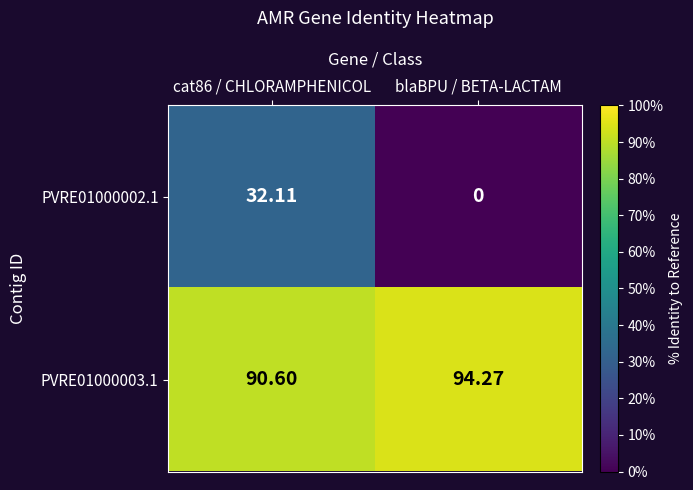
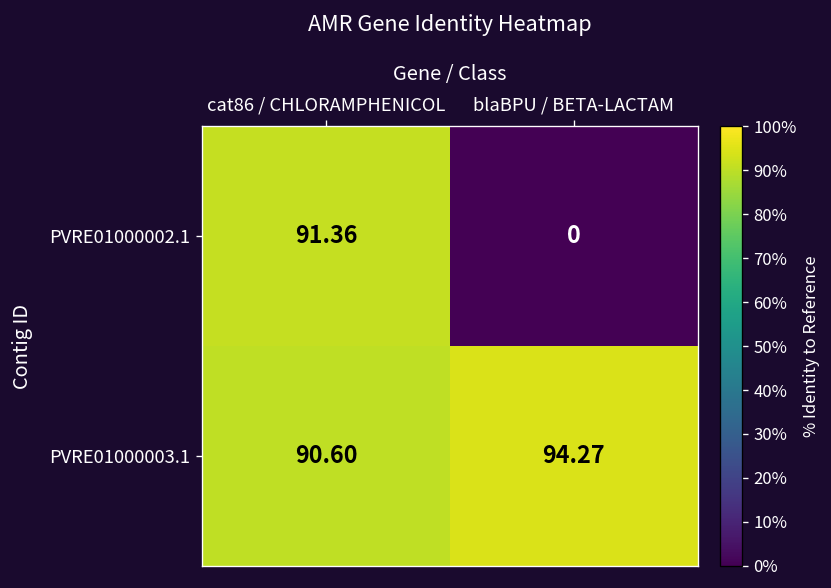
PVRE01000002.1, cat86 / CHLORAMPHENICOL: 32.11 -> 91.36
